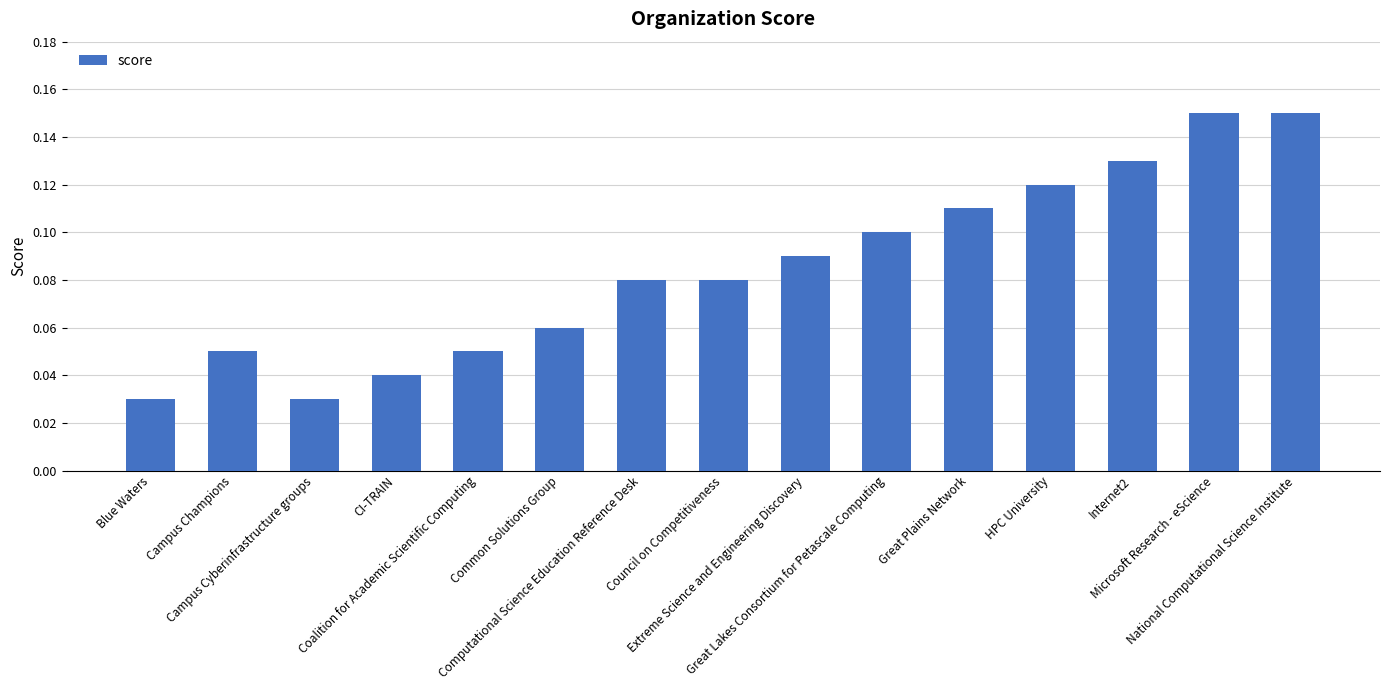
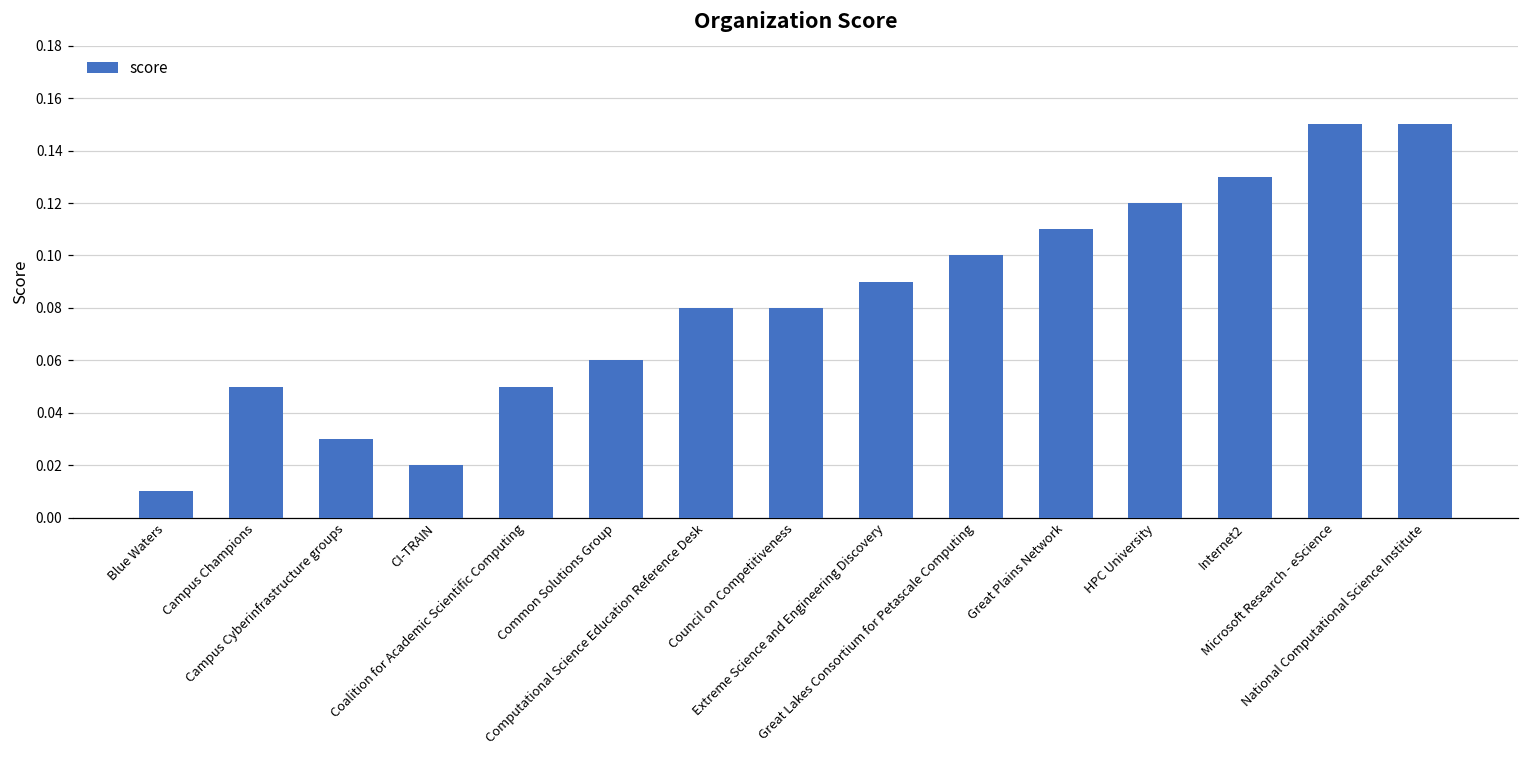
Blue Waters: 0.03 -> 0.01
CI-TRAIN: 0.04 -> 0.02
